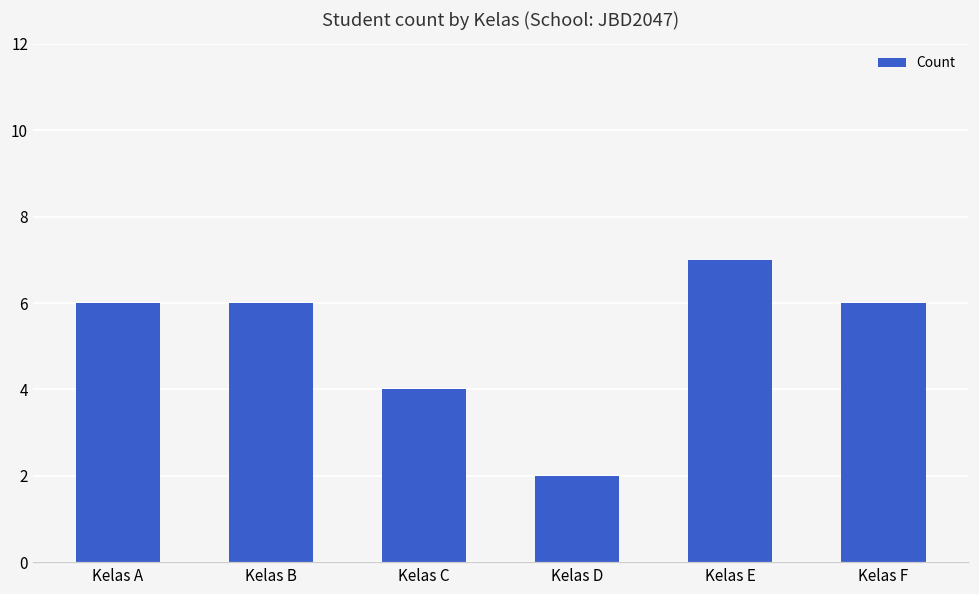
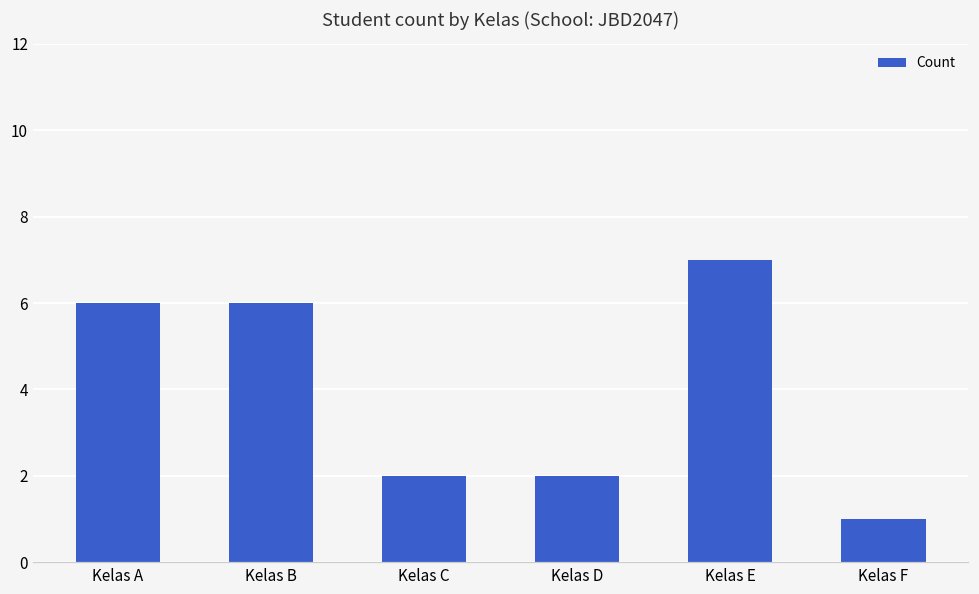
Kelas C: 4 -> 2
Kelas F: 6 -> 1
